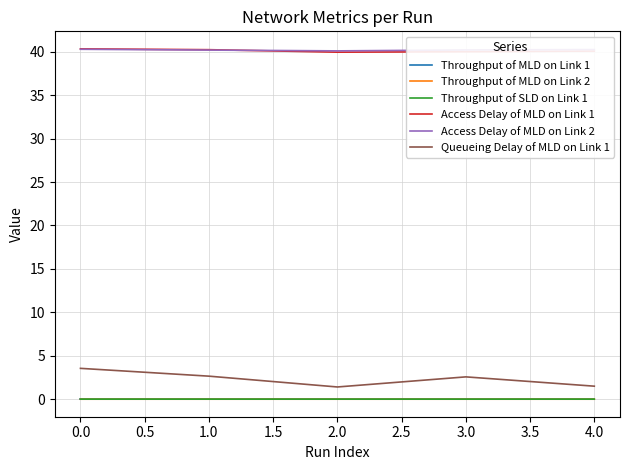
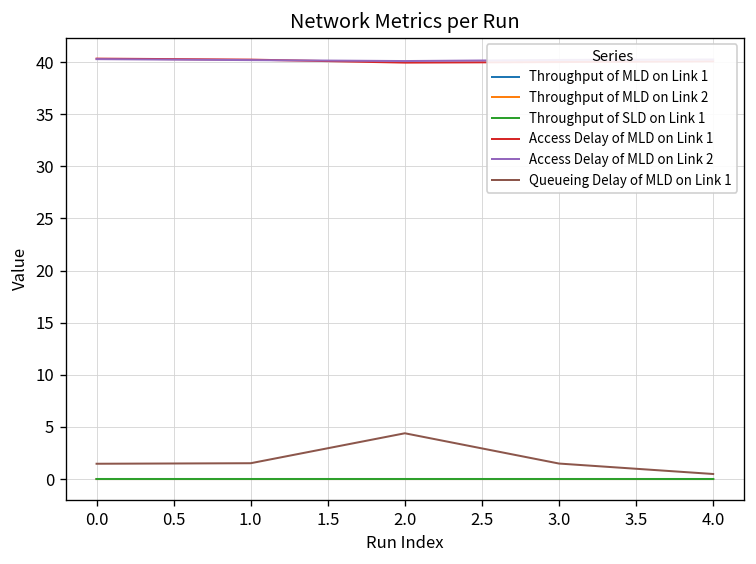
Queueing Delay of MLD on Link 1, 0.0: 4 -> 1
Queueing Delay of MLD on Link 1, 1.0: 3 -> 2
Queueing Delay of MLD on Link 1, 2.0: 1 -> 4
Queueing Delay of MLD on Link 1, 3.0: 3 -> 1
Queueing Delay of MLD on Link 1, 4.0: 2 -> 0
